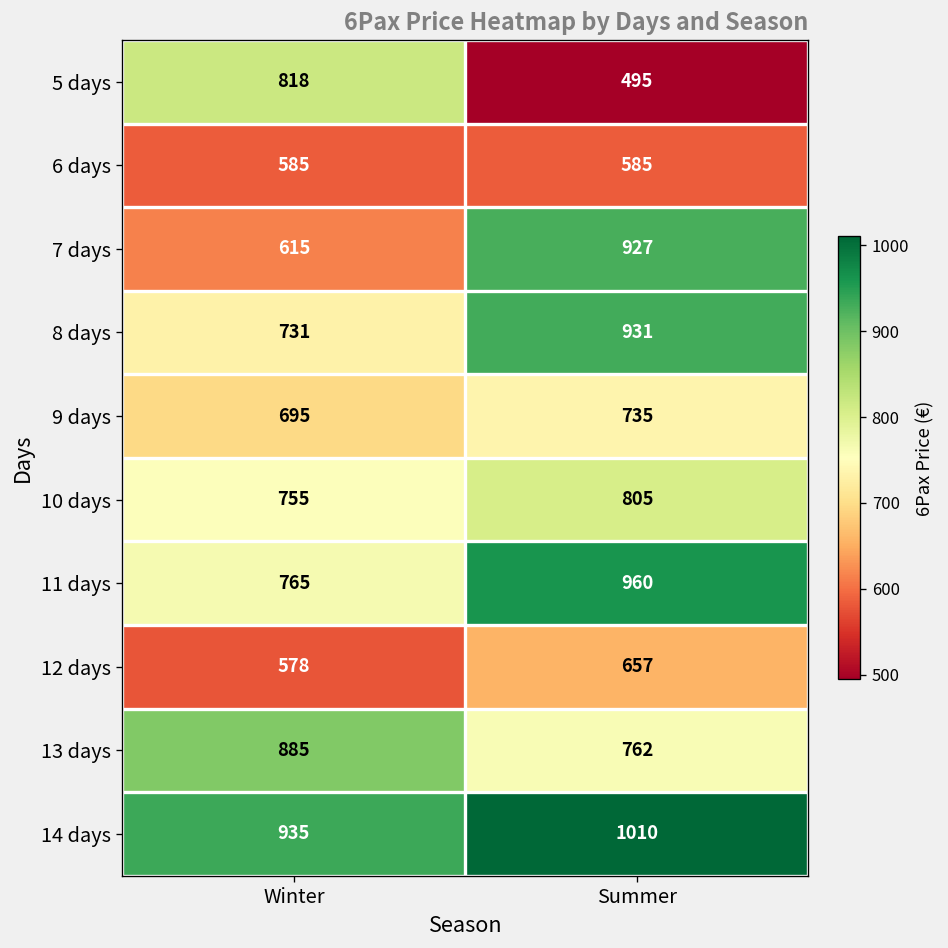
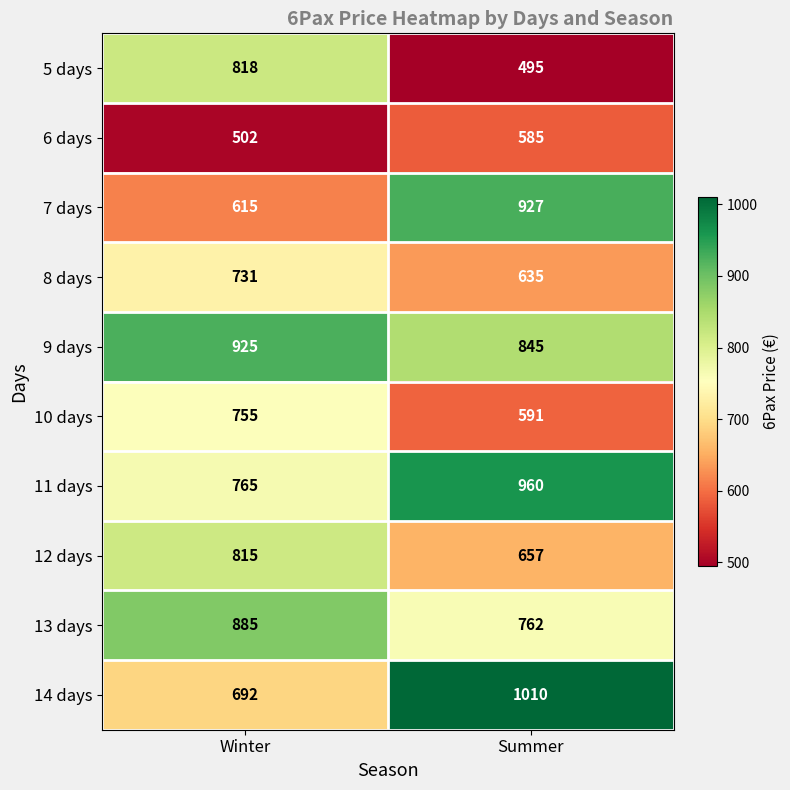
6 days, Winter: 585 -> 502
8 days, Summer: 931 -> 635
9 days, Winter: 695 -> 925
9 days, Summer: 735 -> 845
10 days, Summer: 805 -> 591
12 days, Winter: 578 -> 815
14 days, Winter: 935 -> 692
